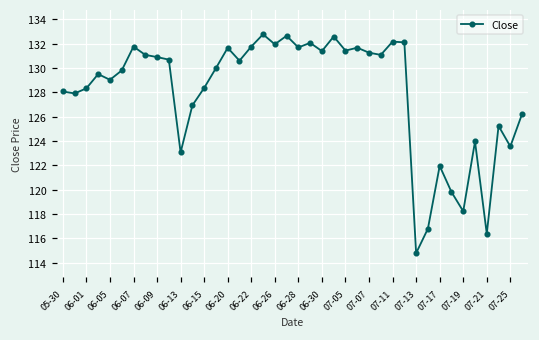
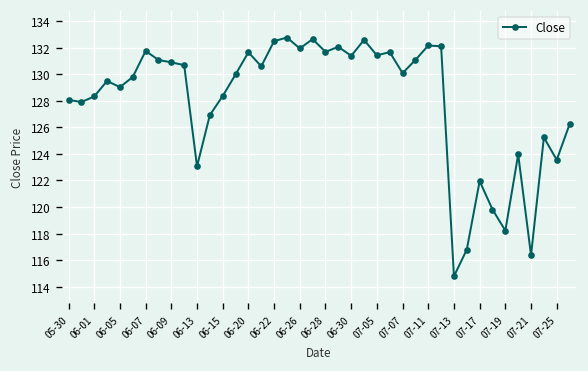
06-22: 131.8 -> 132.5
07-07: 131.3 -> 130.1
